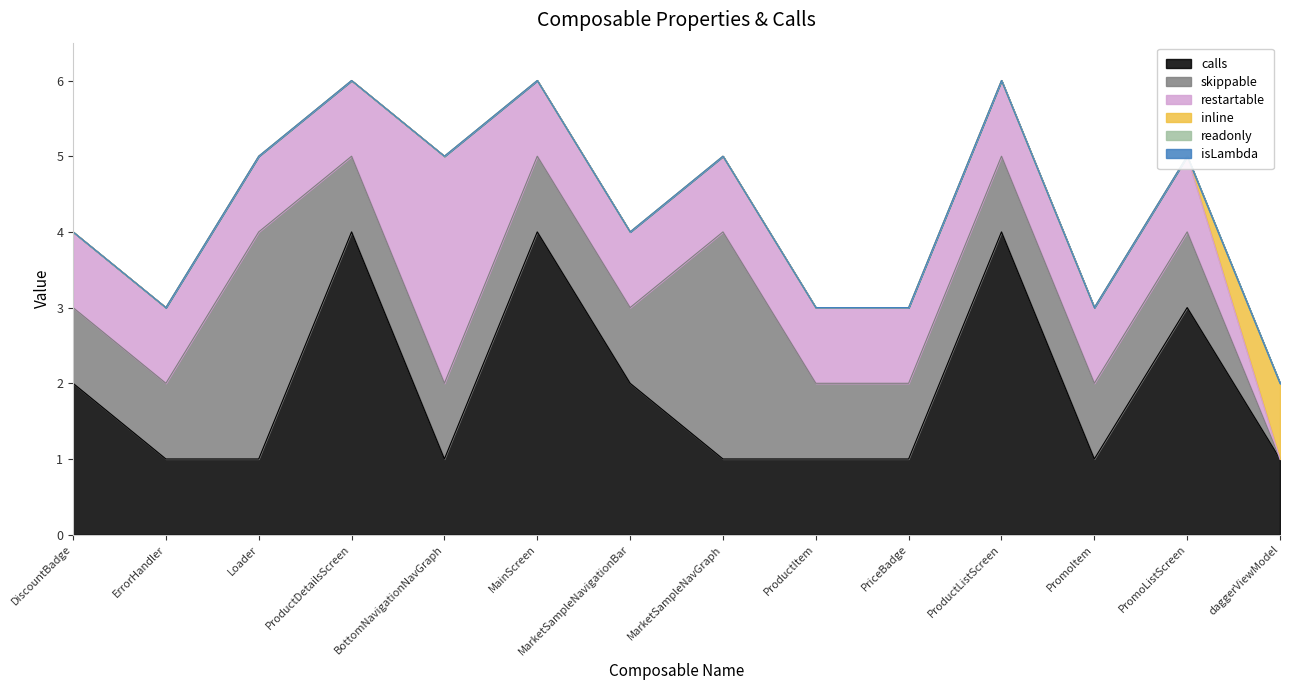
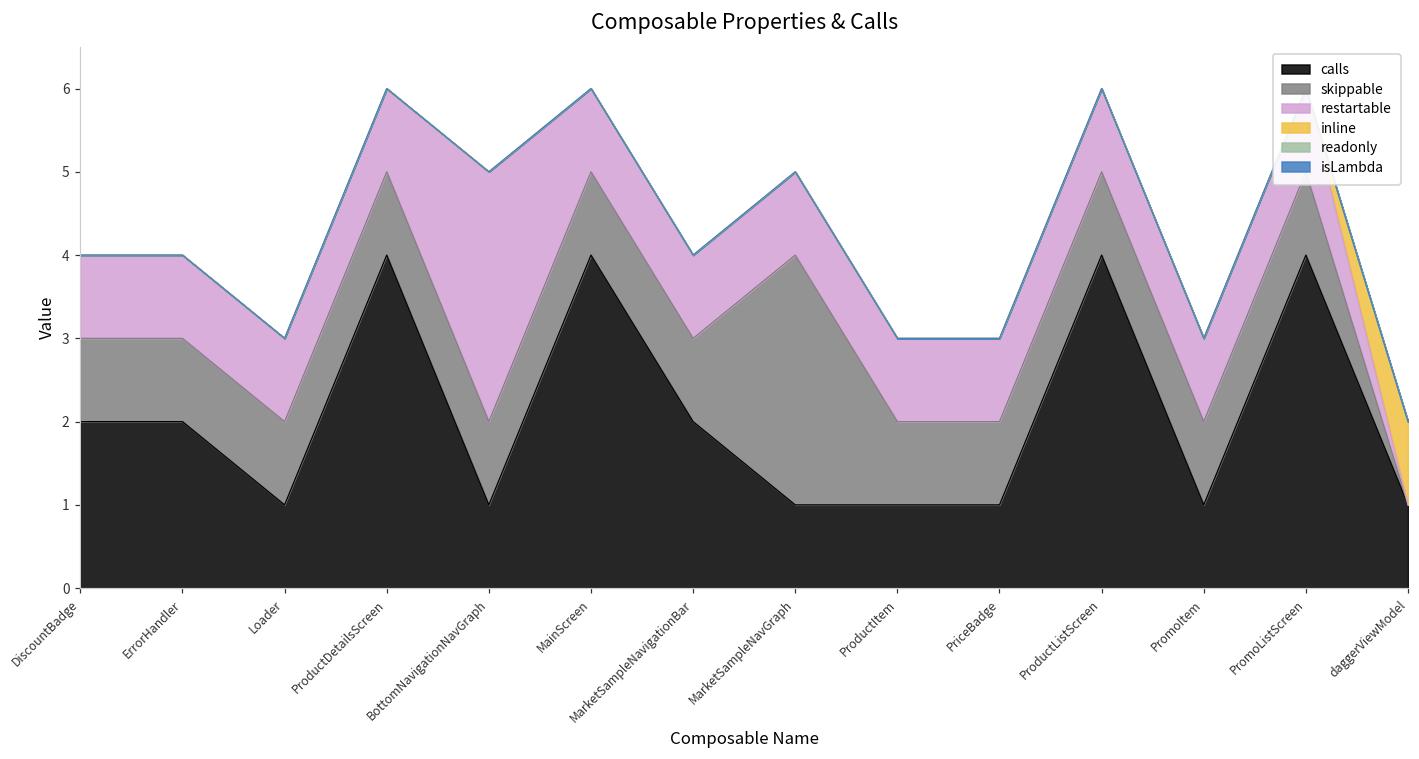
calls, ErrorHandler: 1 -> 2
skippable, Loader: 3 -> 1
calls, PromoListScreen: 3 -> 4
